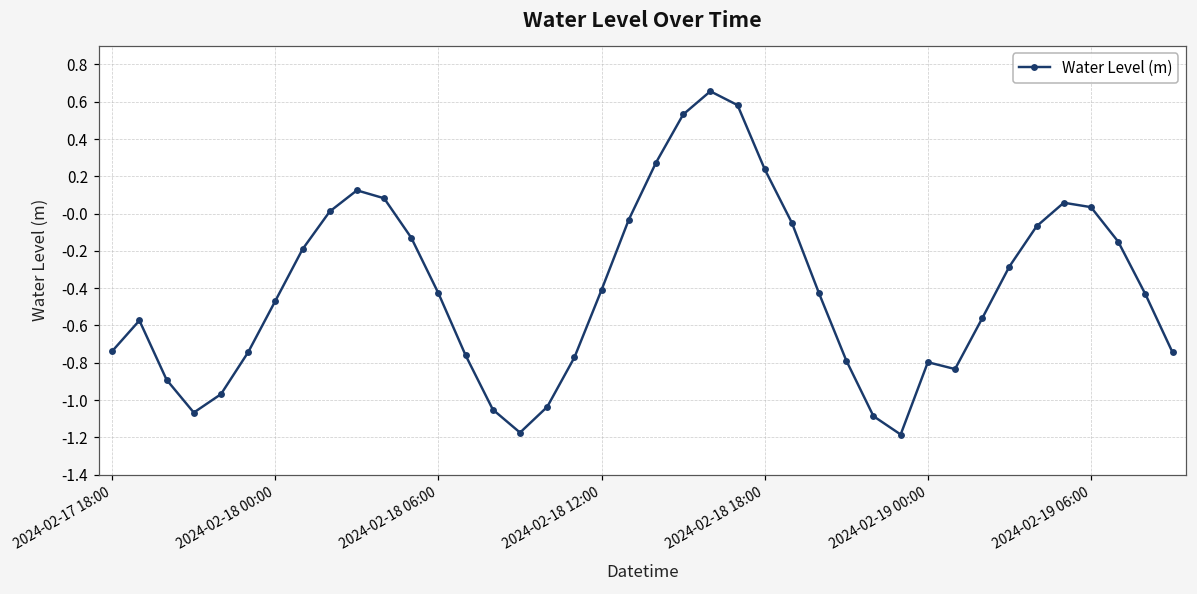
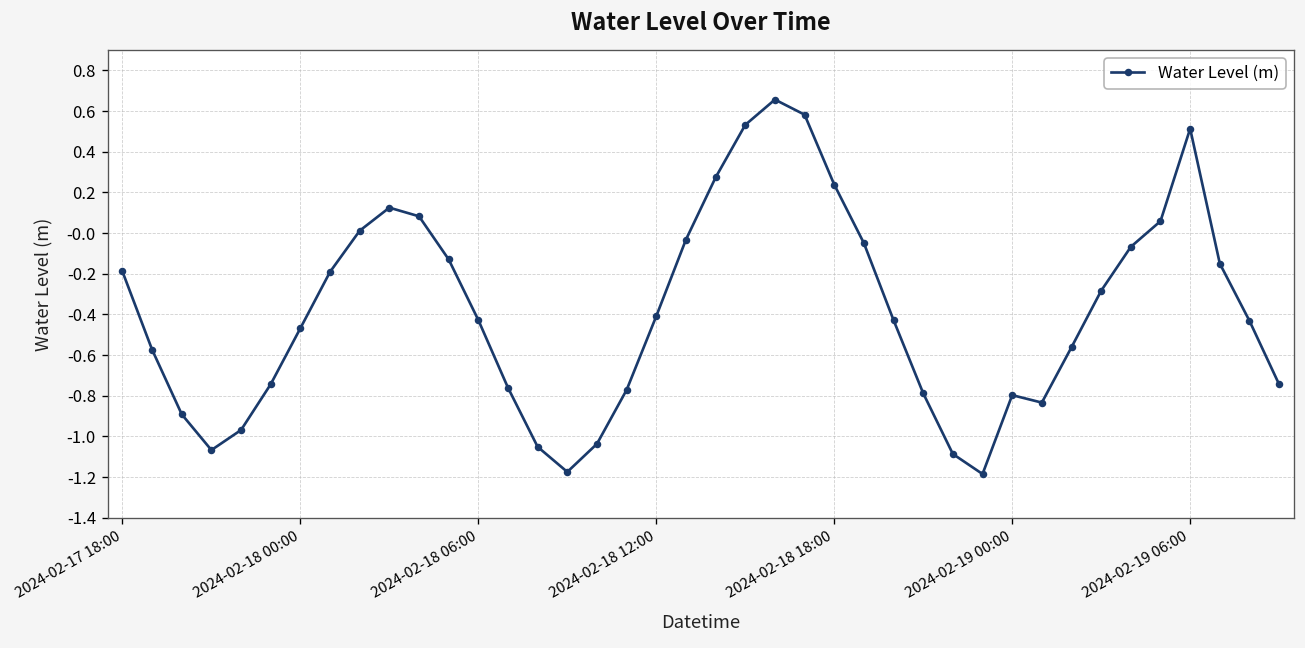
2024-02-17 18:00: -0.74 -> -0.19
2024-02-19 06:00: 0.03 -> 0.51
